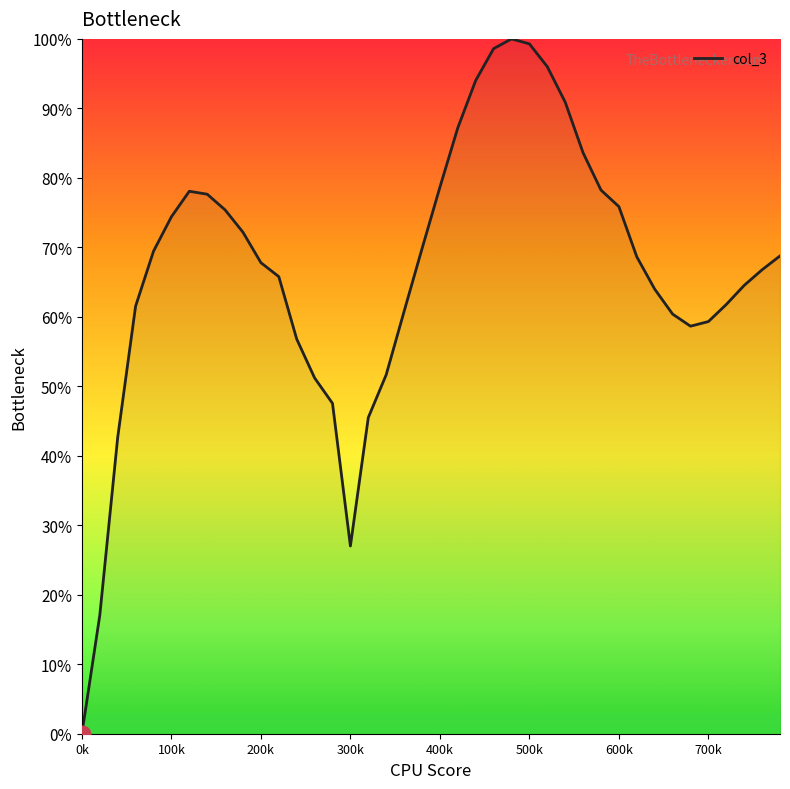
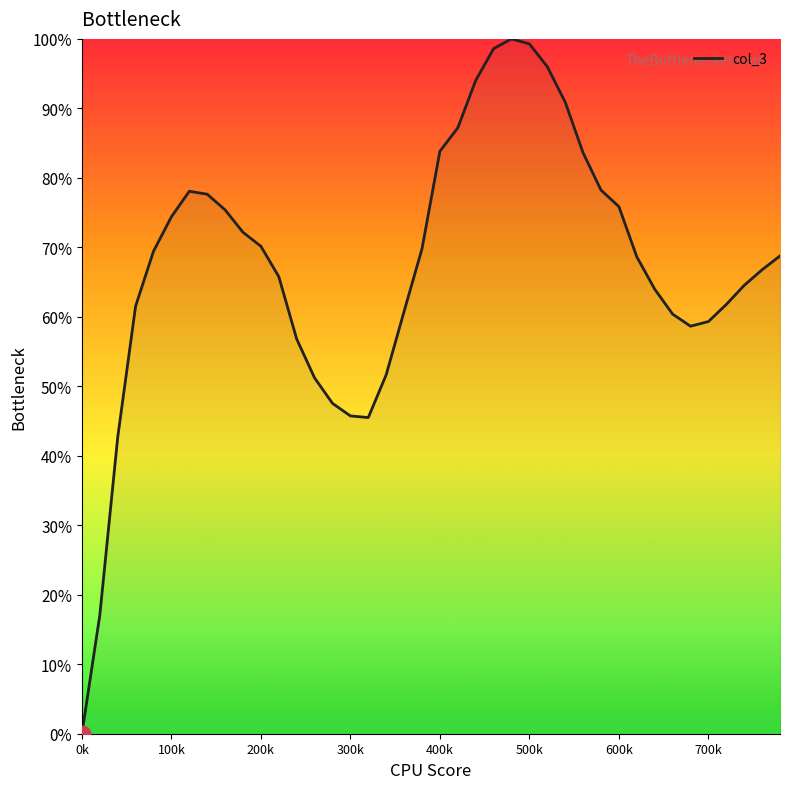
col_3, 200k: 68% -> 70%
col_3, 300k: 27% -> 46%
col_3, 400k: 79% -> 84%
